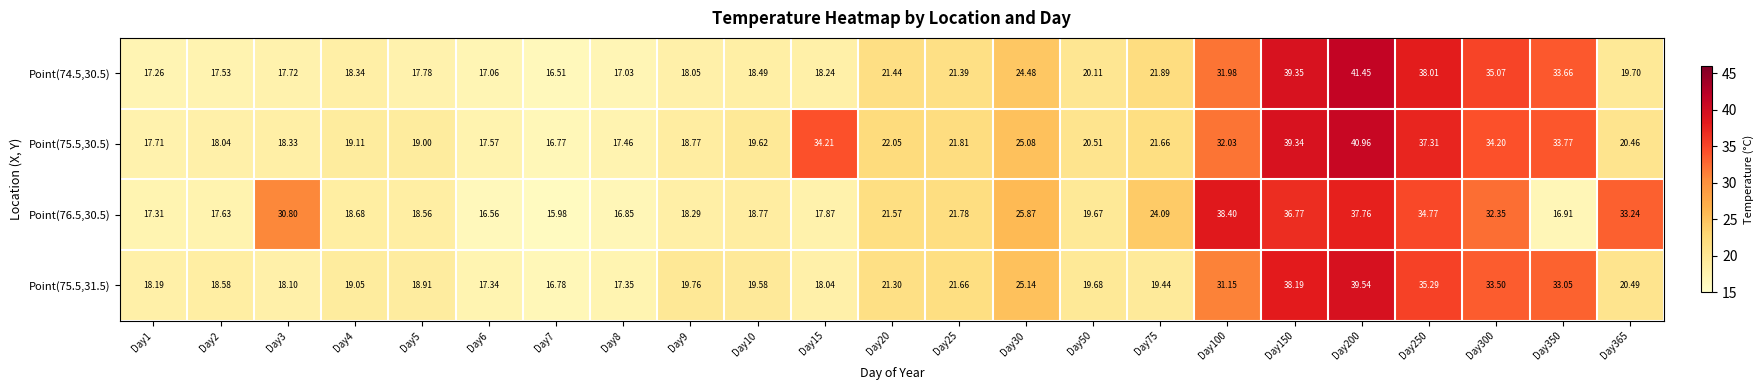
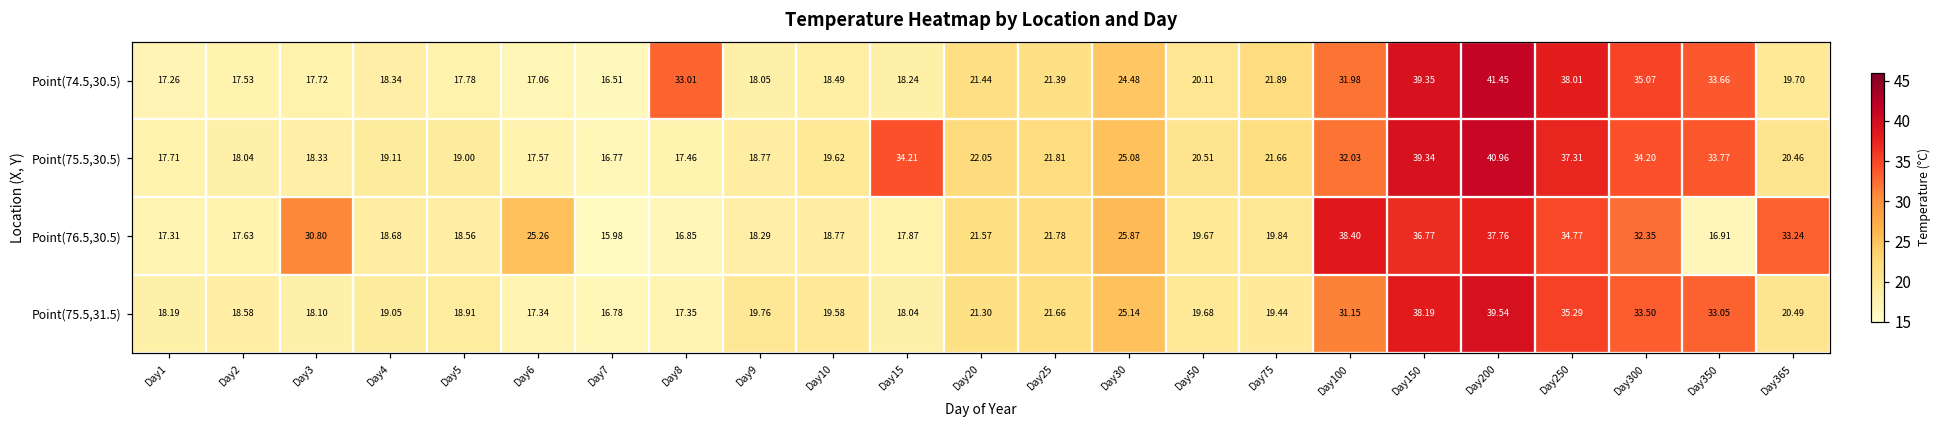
Point(74.5,30.5), Day8: 17.03 -> 33.01
Point(76.5,30.5), Day6: 16.56 -> 25.26
Point(76.5,30.5), Day75: 24.09 -> 19.84
